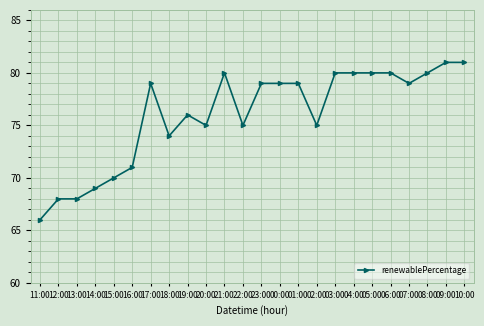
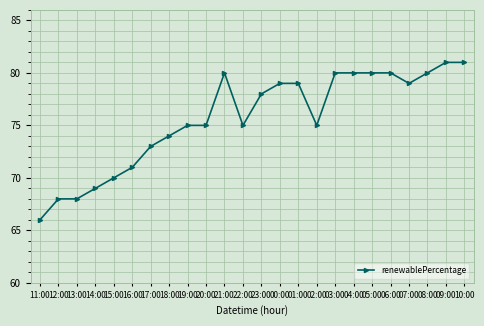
17:00: 79 -> 73
19:00: 76 -> 75
23:00: 79 -> 78
